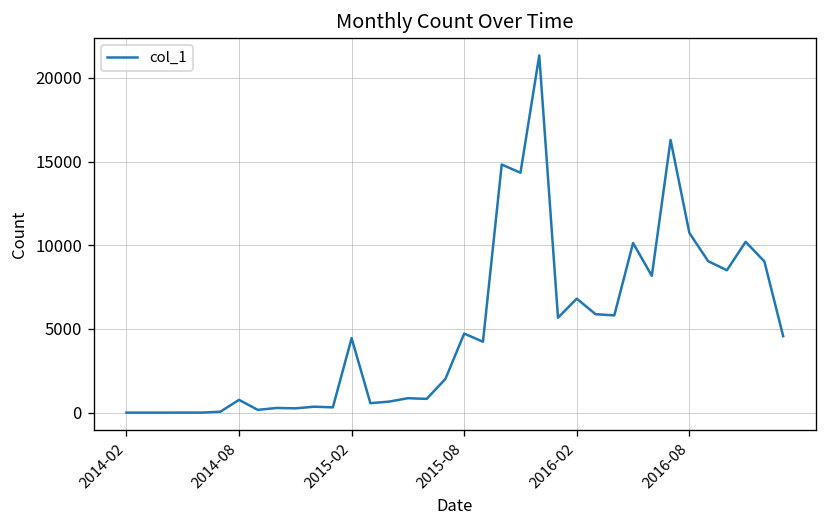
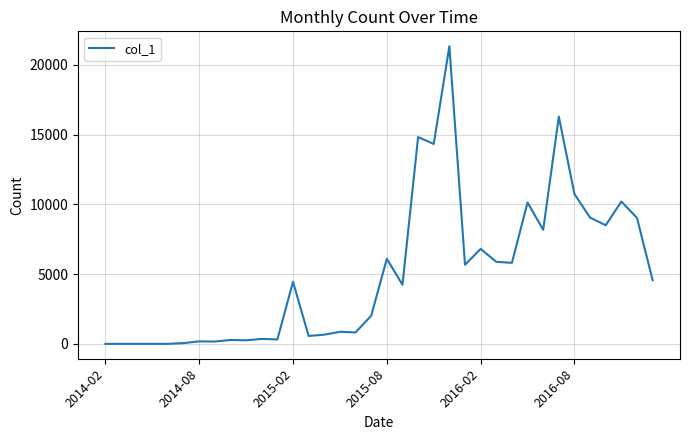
2014-08: 800 -> 200
2015-08: 4700 -> 6100
